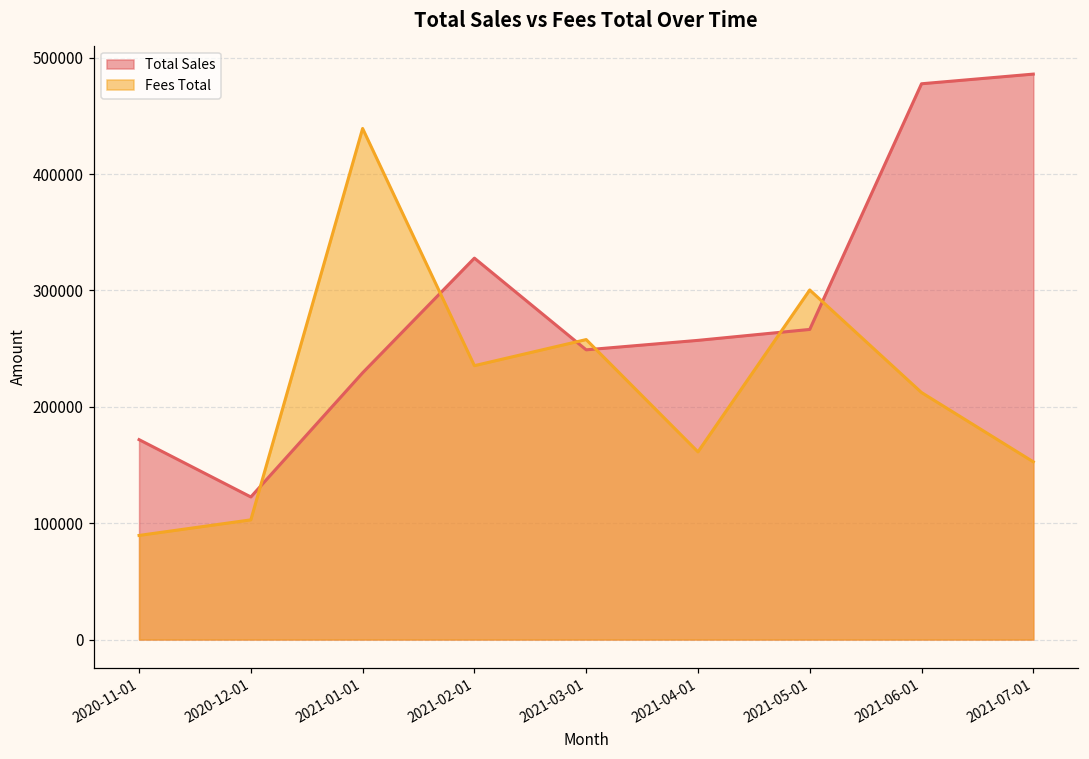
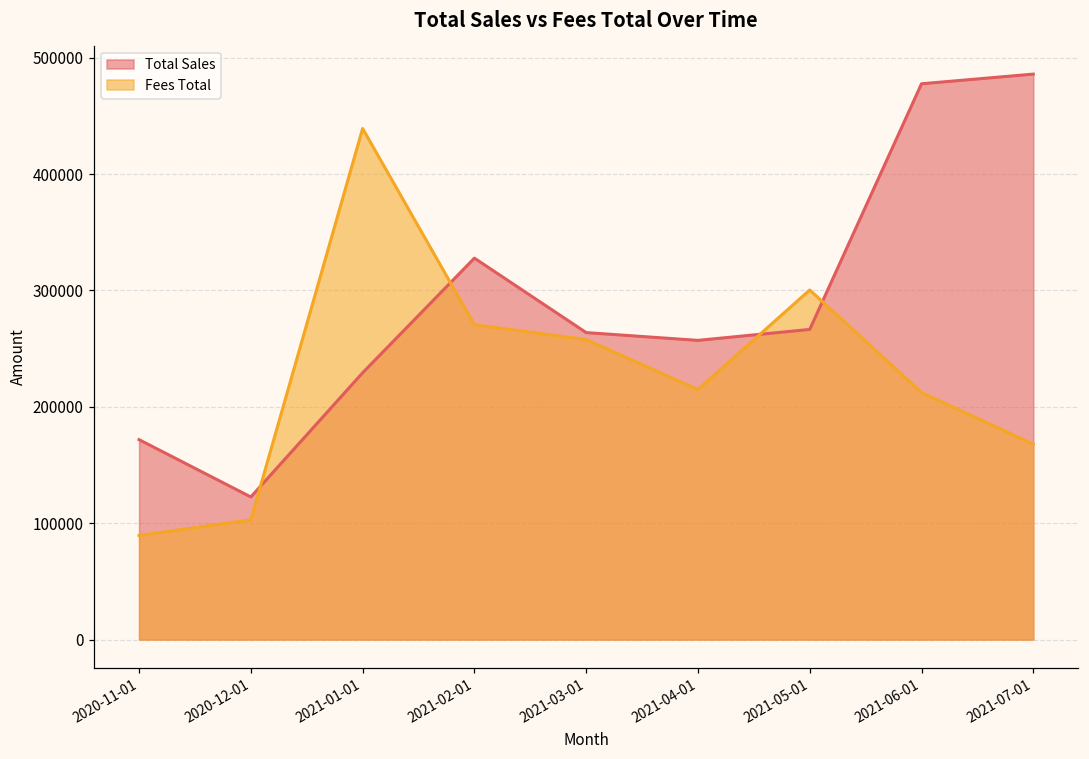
Fees Total, 2021-02-01: 235000 -> 270000
Total Sales, 2021-03-01: 249000 -> 264000
Fees Total, 2021-04-01: 161000 -> 215000
Fees Total, 2021-07-01: 153000 -> 168000
